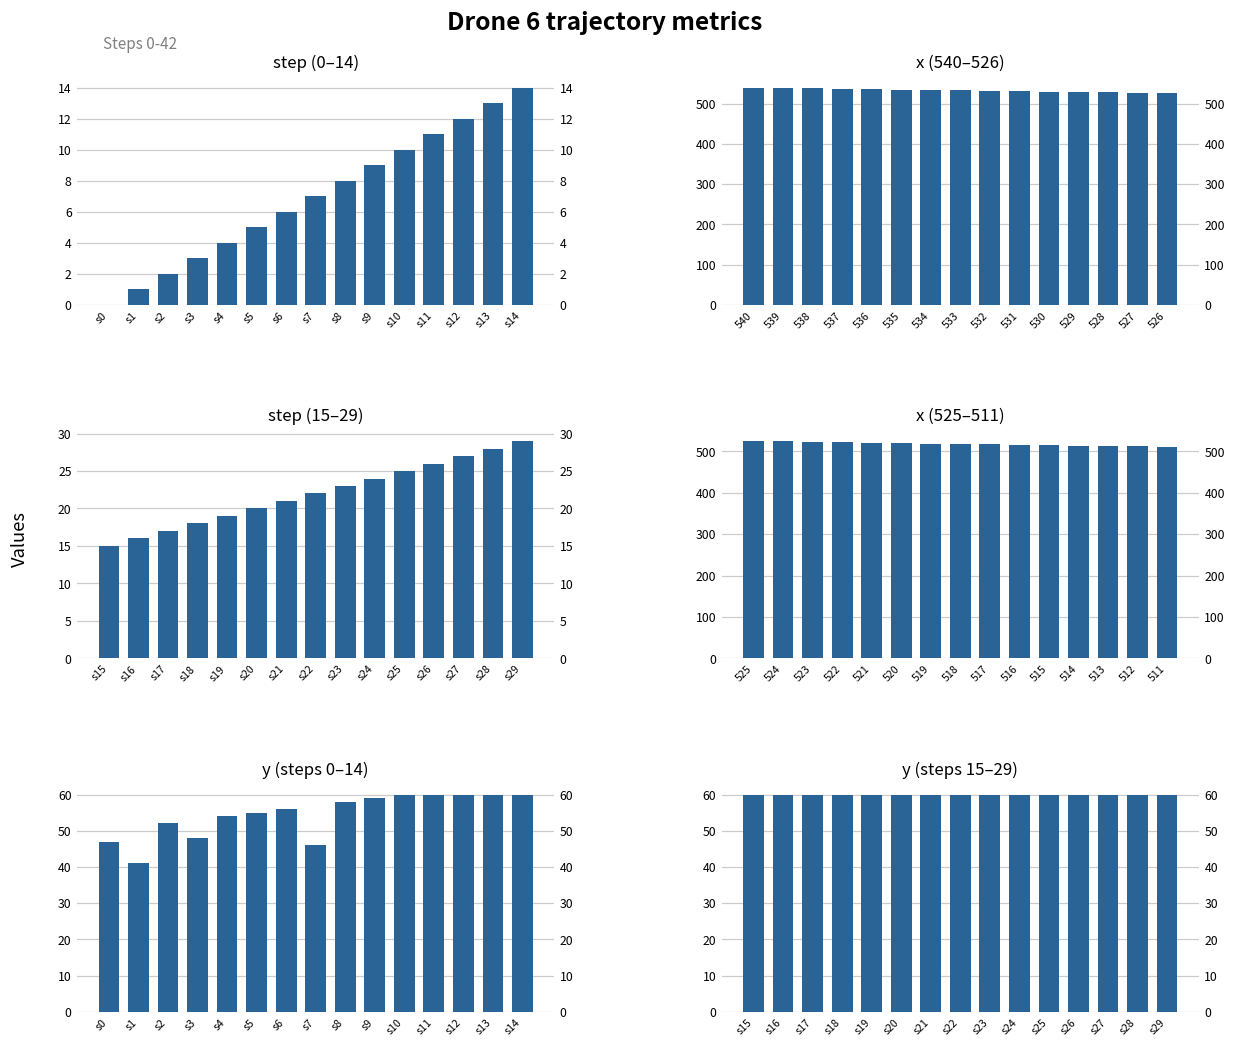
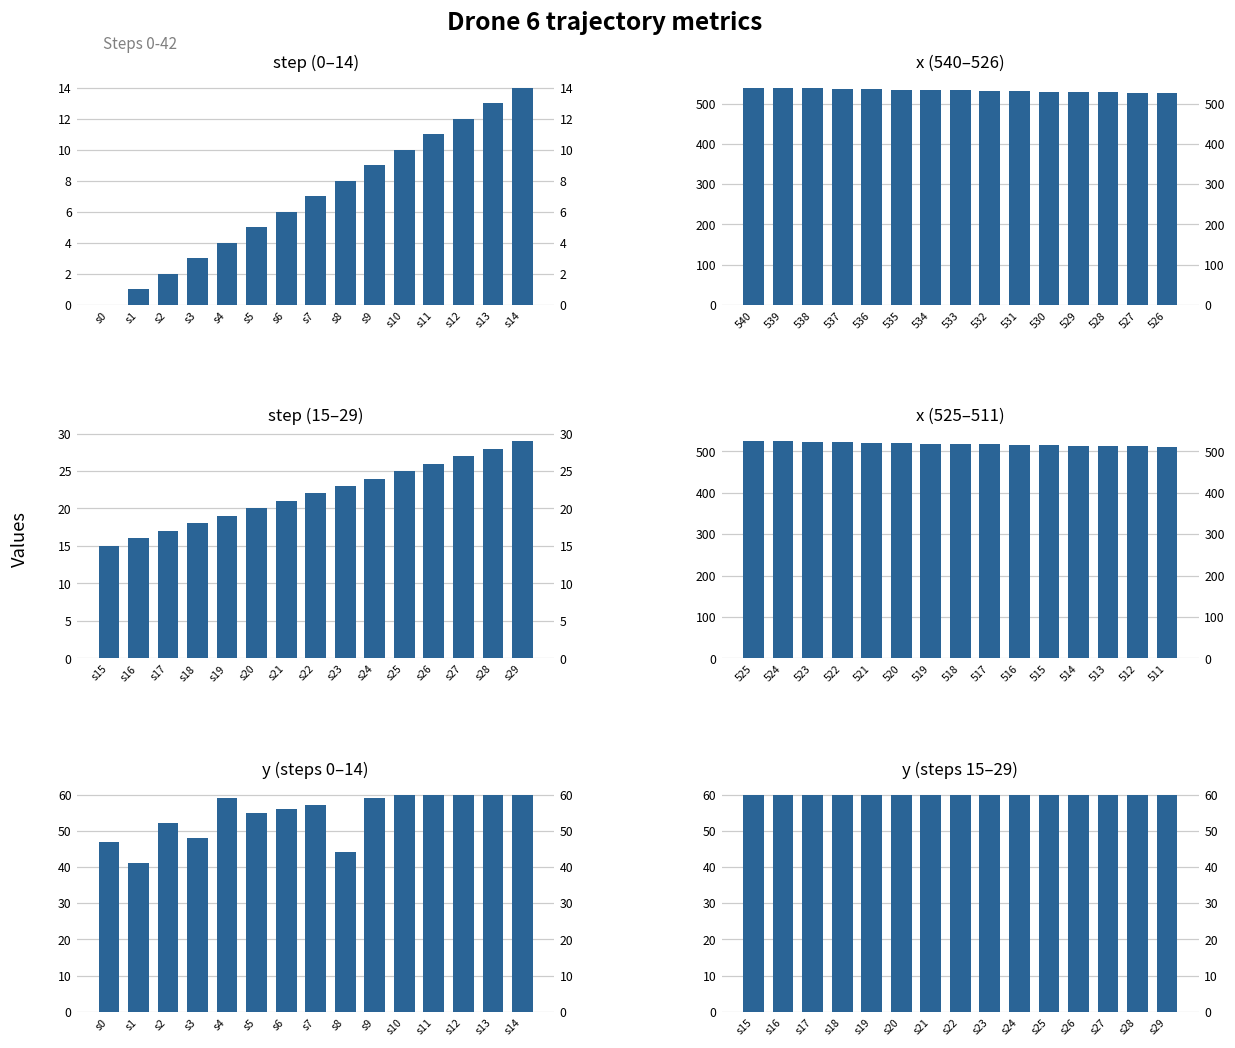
y (steps 0–14), s4: 54 -> 59
y (steps 0–14), s7: 46 -> 57
y (steps 0–14), s8: 58 -> 44
